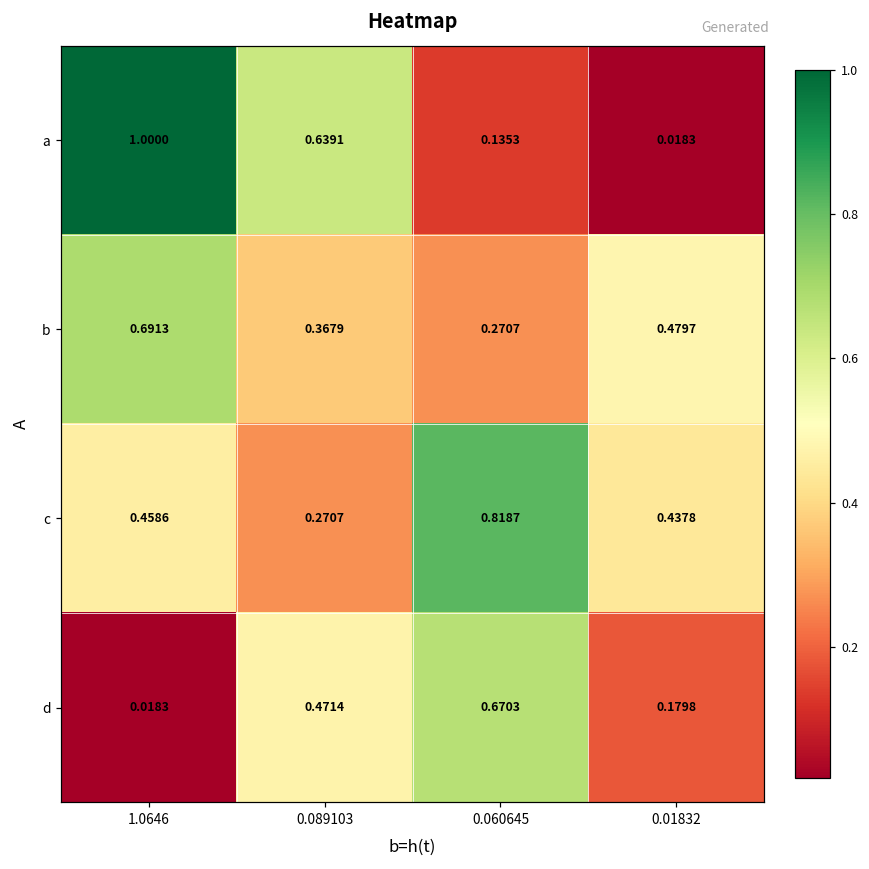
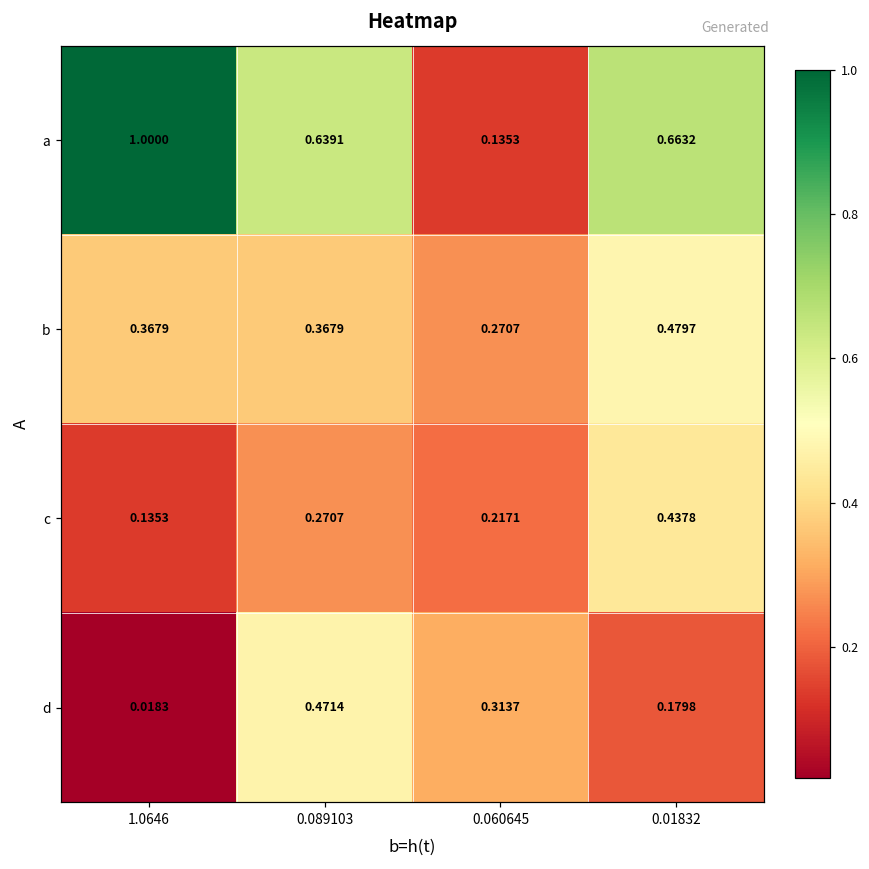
a, 0.01832: 0.0183 -> 0.6632
b, 1.0646: 0.6913 -> 0.3679
c, 1.0646: 0.4586 -> 0.1353
c, 0.060645: 0.8187 -> 0.2171
d, 0.060645: 0.6703 -> 0.3137
